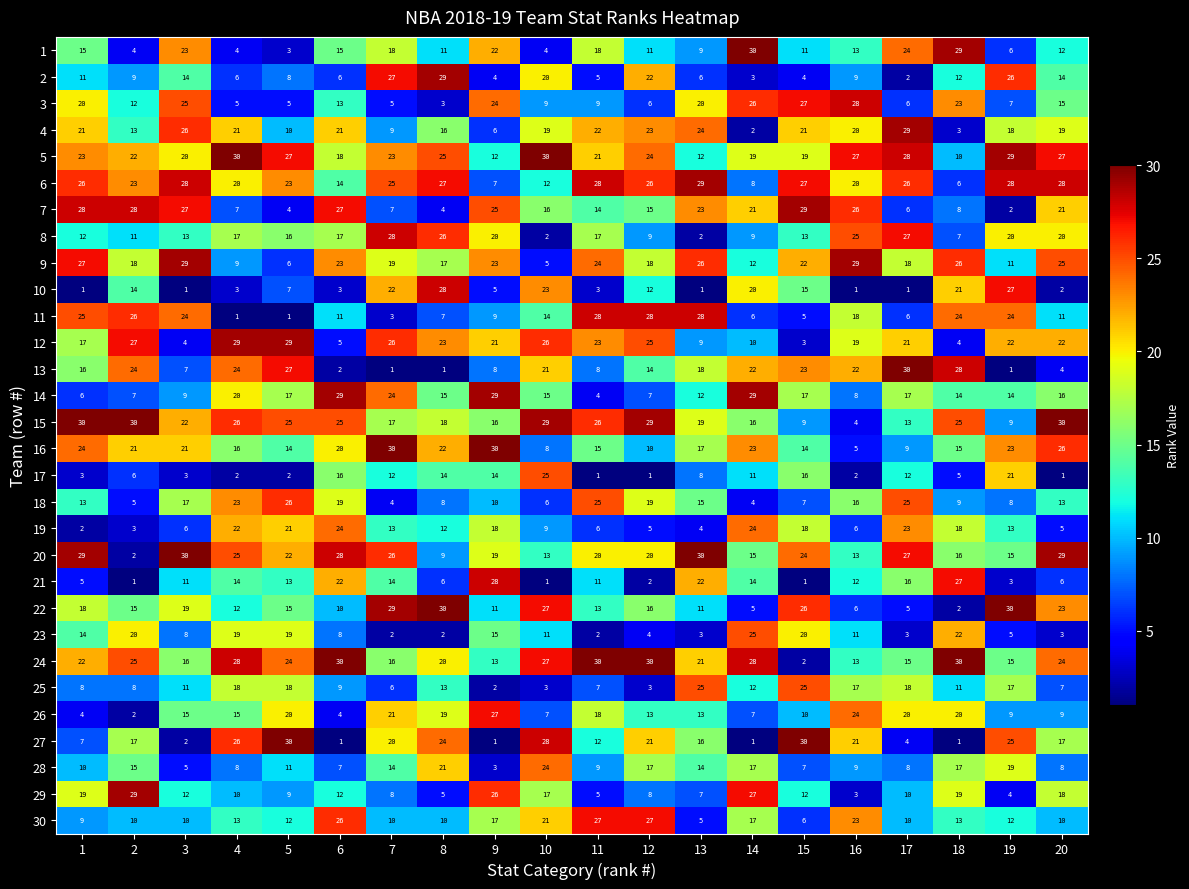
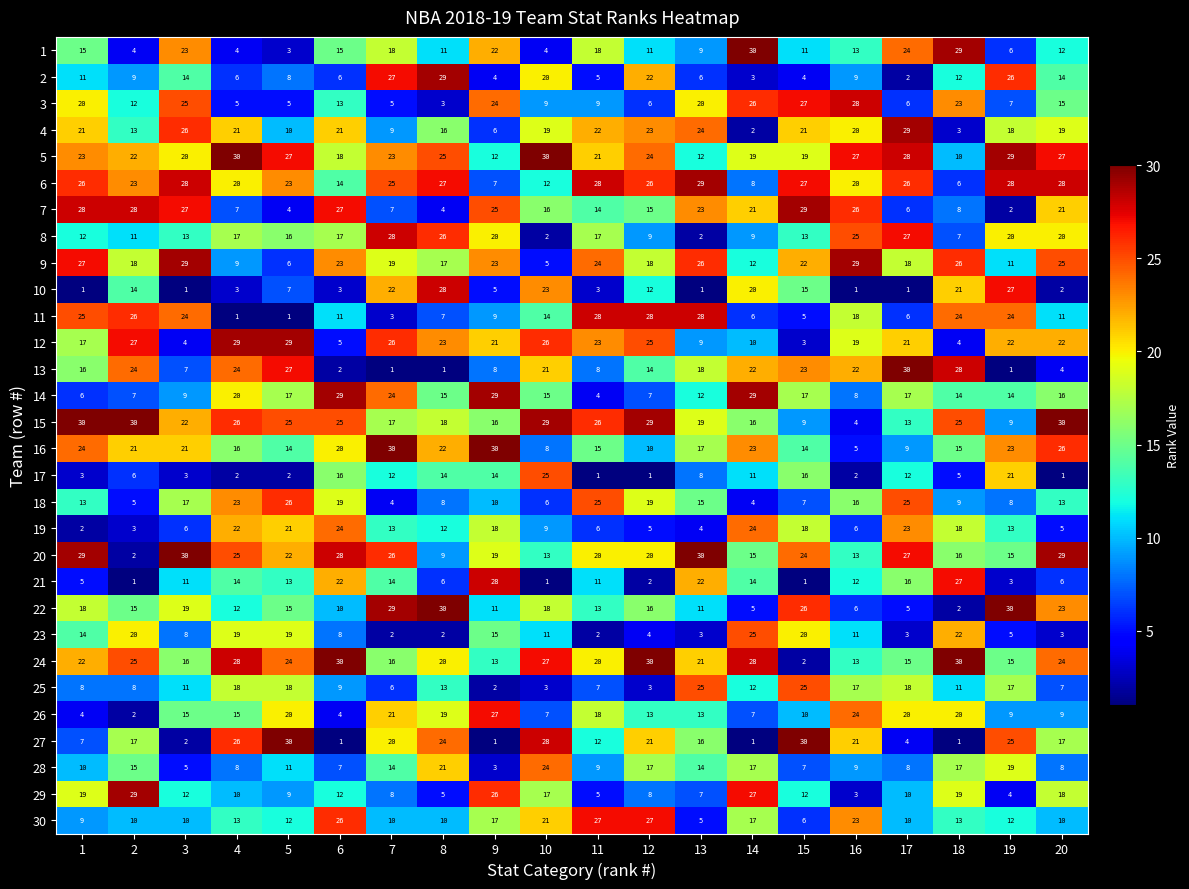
22, 10: 27 -> 18
24, 11: 30 -> 20
